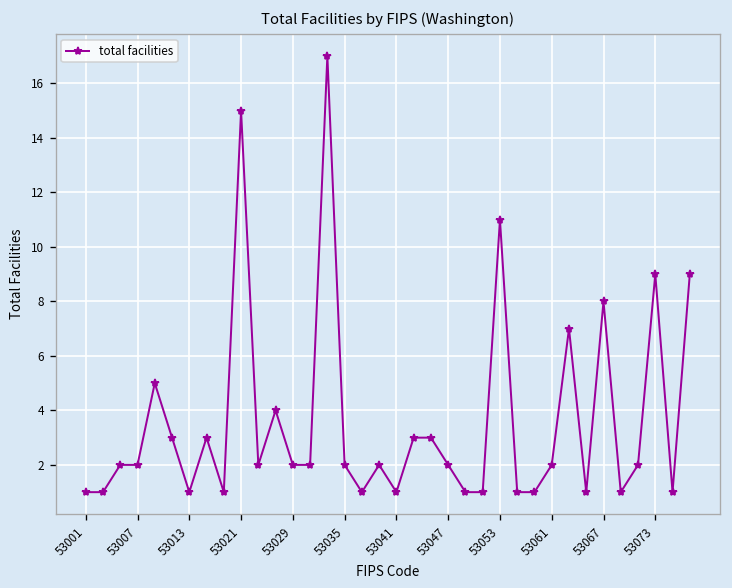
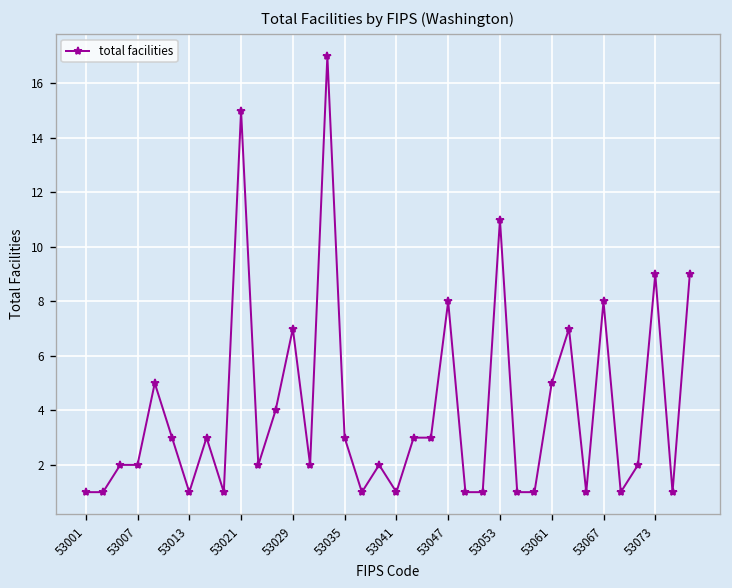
53029: 2 -> 7
53035: 2 -> 3
53047: 2 -> 8
53061: 2 -> 5
